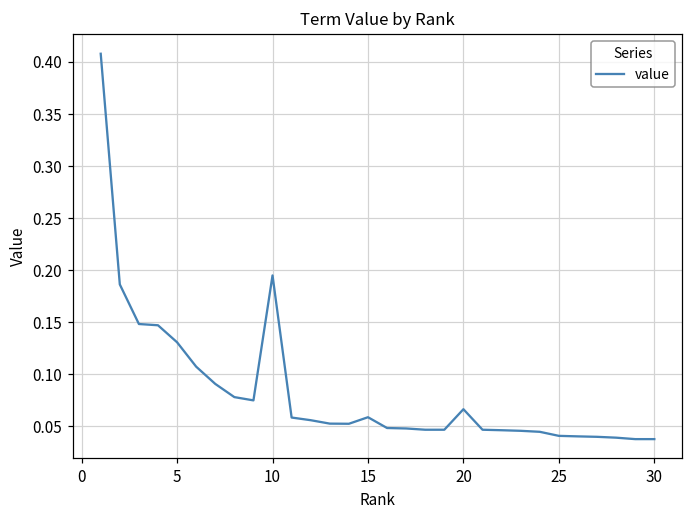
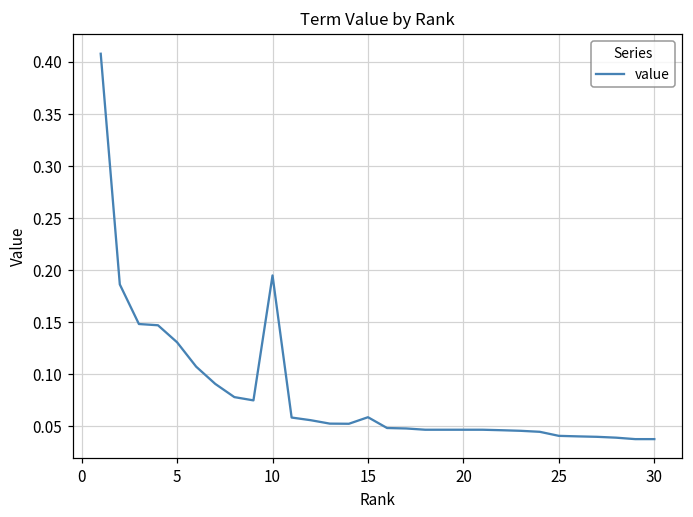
20: 0.07 -> 0.05
